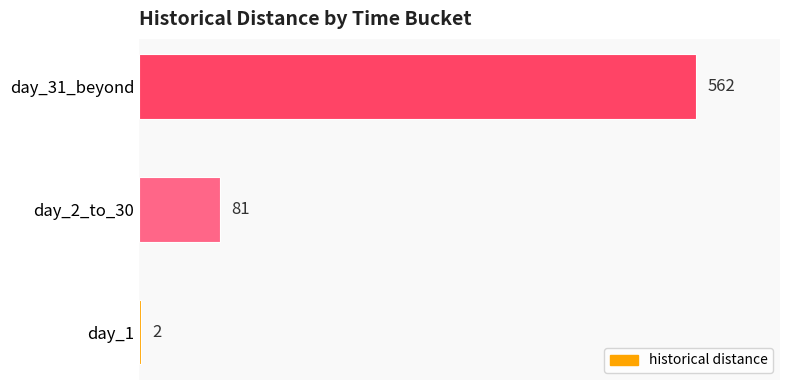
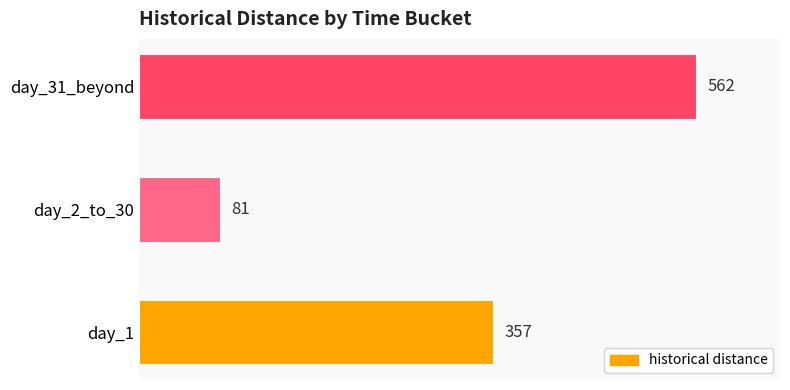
day_1: 2 -> 357
